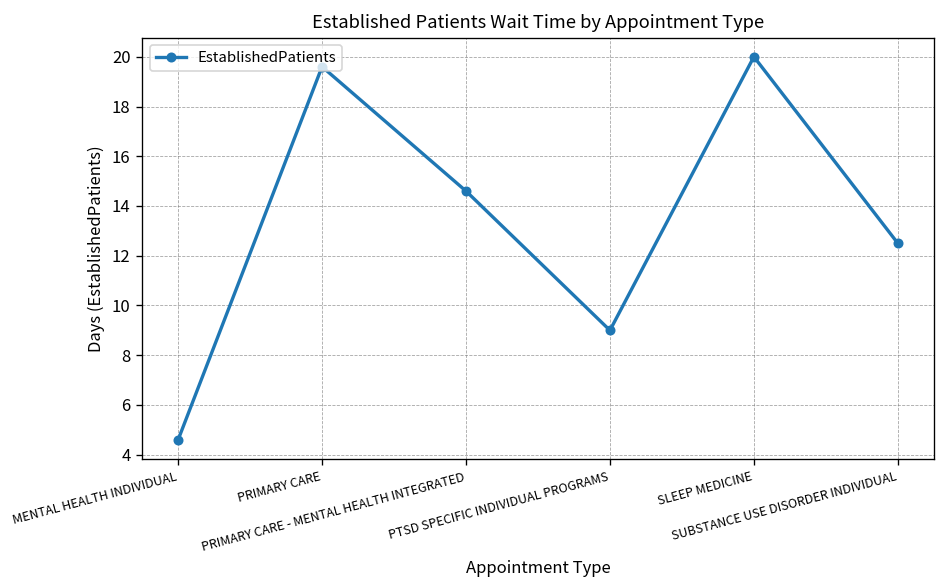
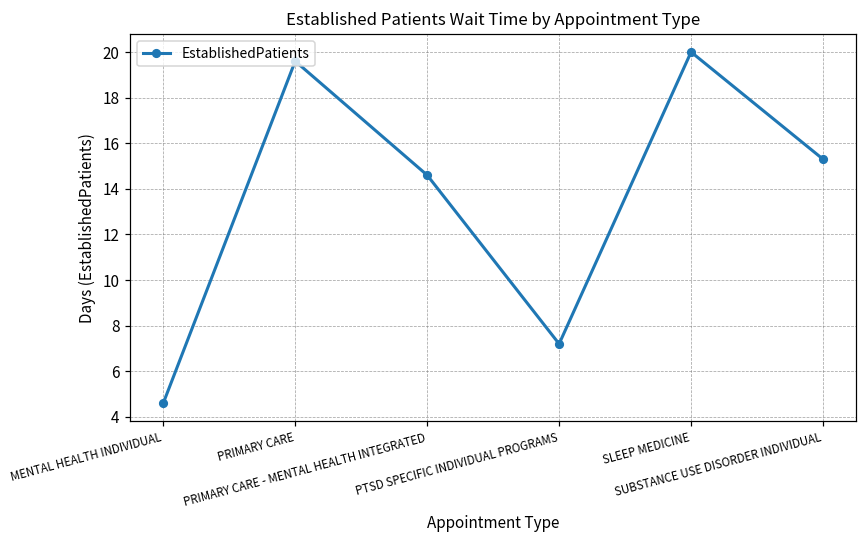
PTSD SPECIFIC INDIVIDUAL PROGRAMS: 9.0 -> 7.2
SUBSTANCE USE DISORDER INDIVIDUAL: 12.5 -> 15.3
